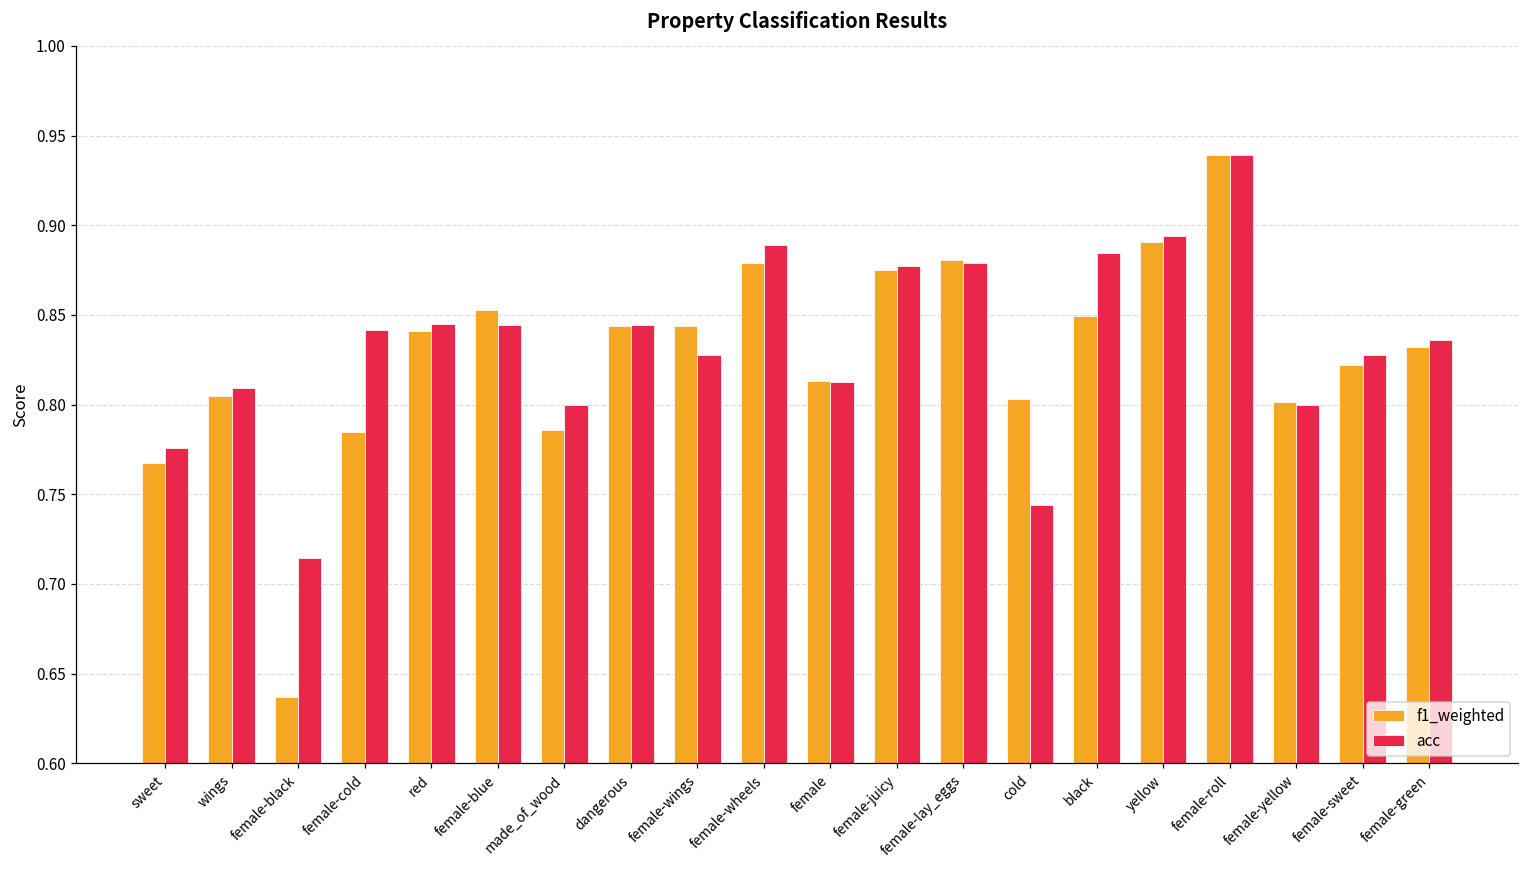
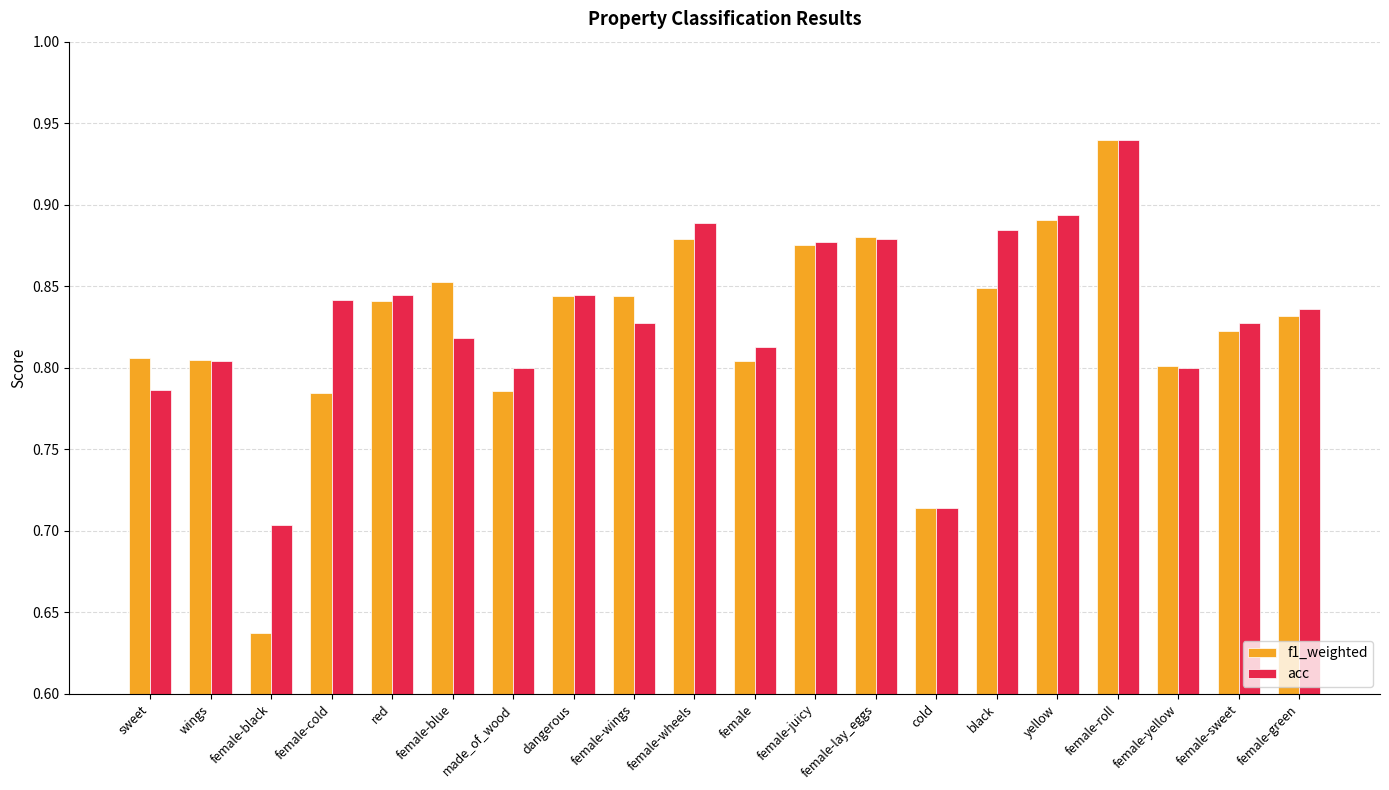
f1_weighted, sweet: 0.767 -> 0.806
acc, sweet: 0.776 -> 0.786
acc, wings: 0.809 -> 0.804
acc, female-black: 0.714 -> 0.704
acc, female-blue: 0.845 -> 0.818
f1_weighted, female: 0.813 -> 0.804
f1_weighted, cold: 0.803 -> 0.714
acc, cold: 0.744 -> 0.714
